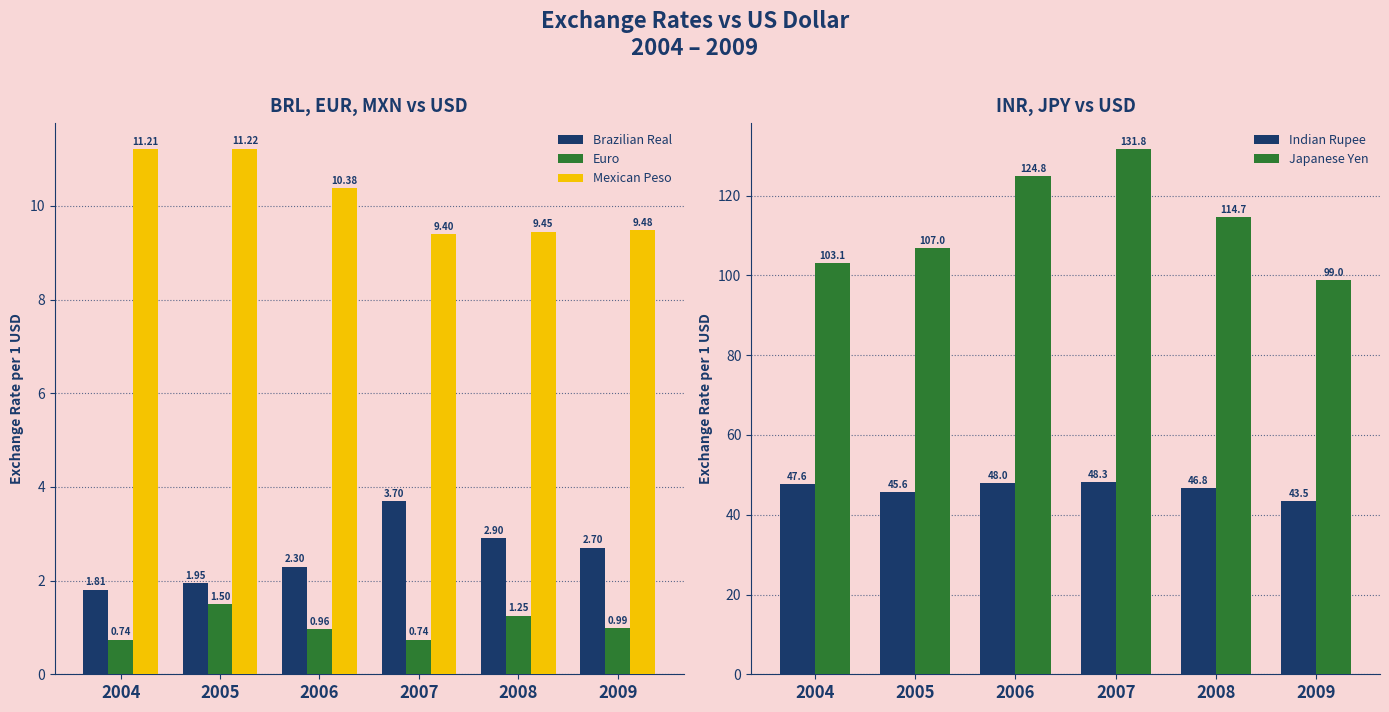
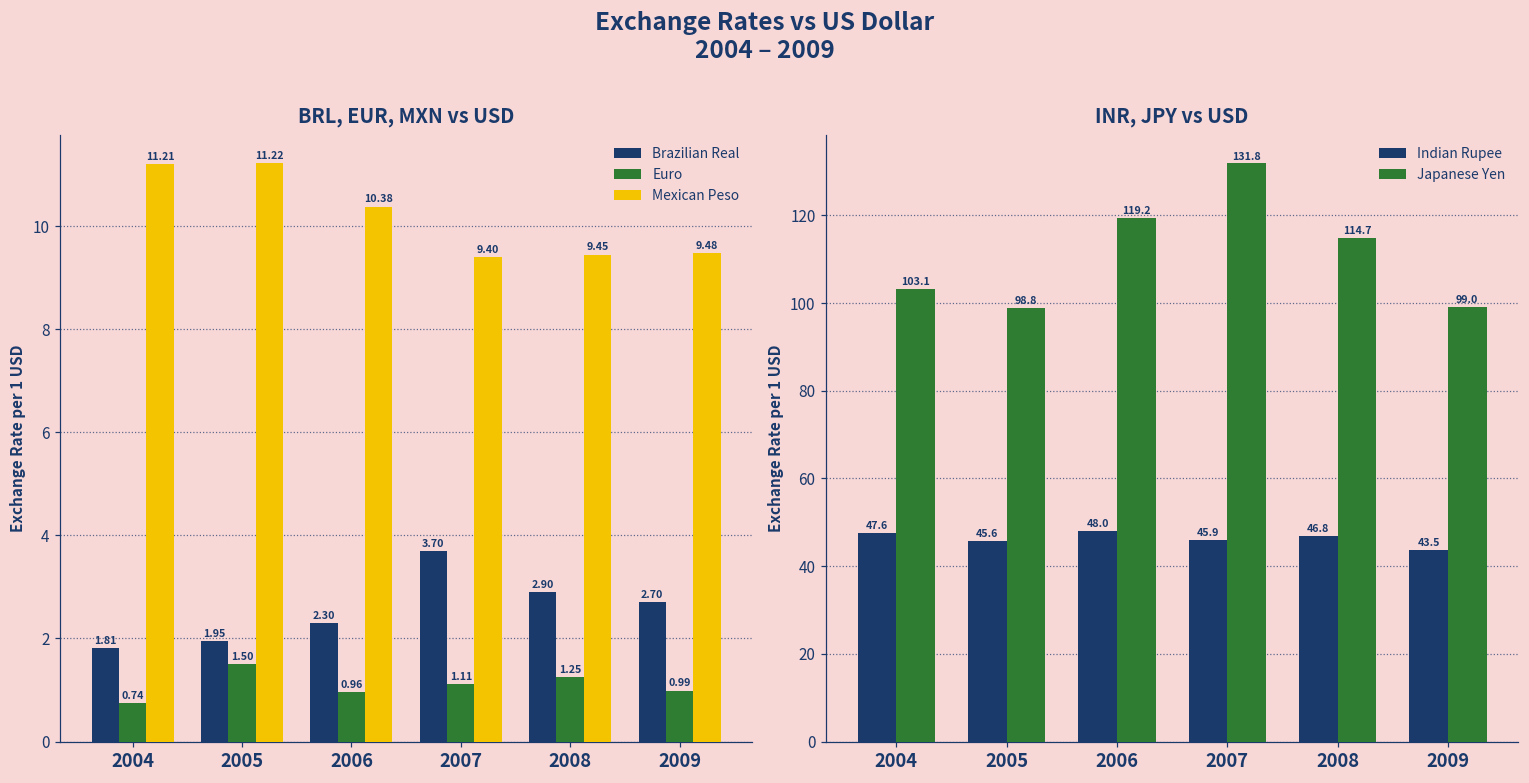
BRL, EUR, MXN vs USD, Euro, 2007: 0.74 -> 1.11
INR, JPY vs USD, Japanese Yen, 2005: 107.0 -> 98.8
INR, JPY vs USD, Japanese Yen, 2006: 124.8 -> 119.2
INR, JPY vs USD, Indian Rupee, 2007: 48.3 -> 45.9
